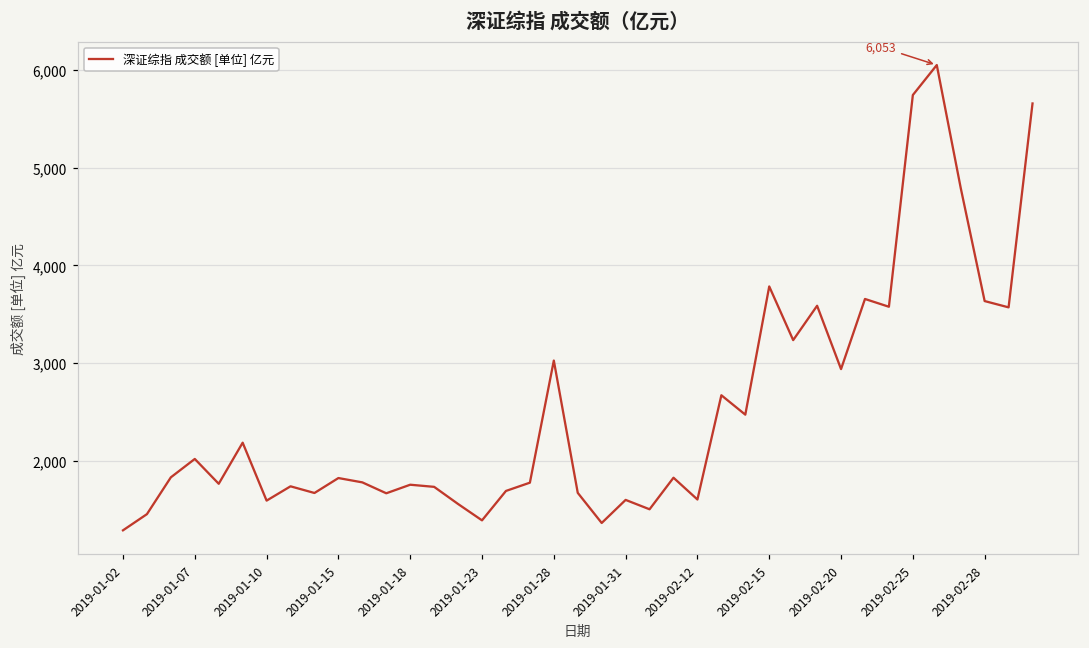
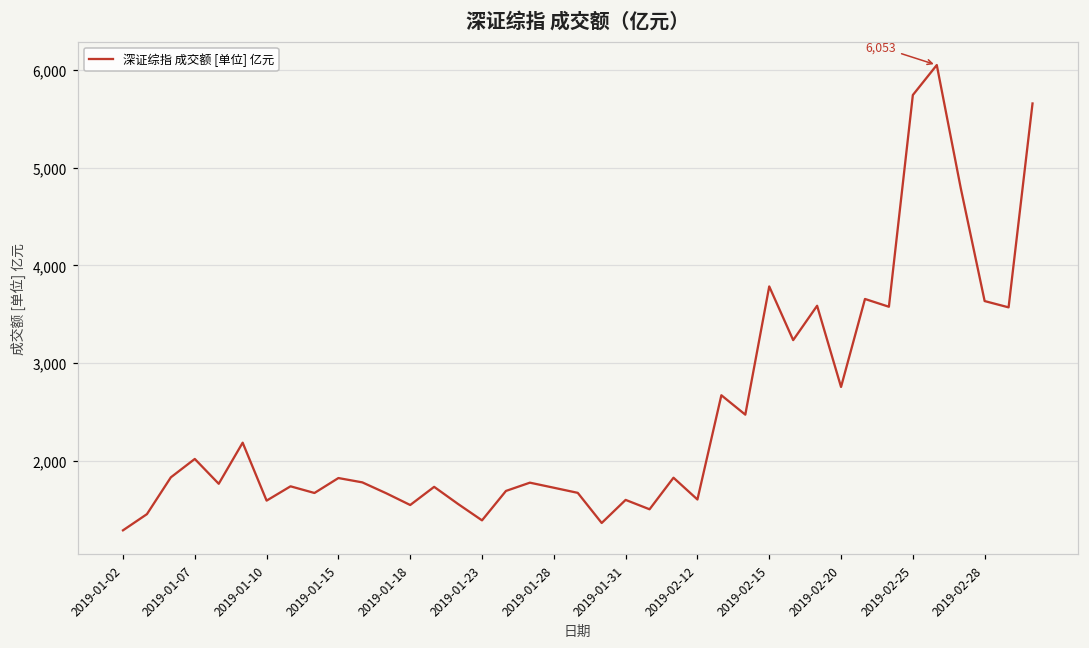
2019-01-18: 1,800 -> 1,500
2019-01-28: 3,000 -> 1,700
2019-02-20: 2,900 -> 2,800
